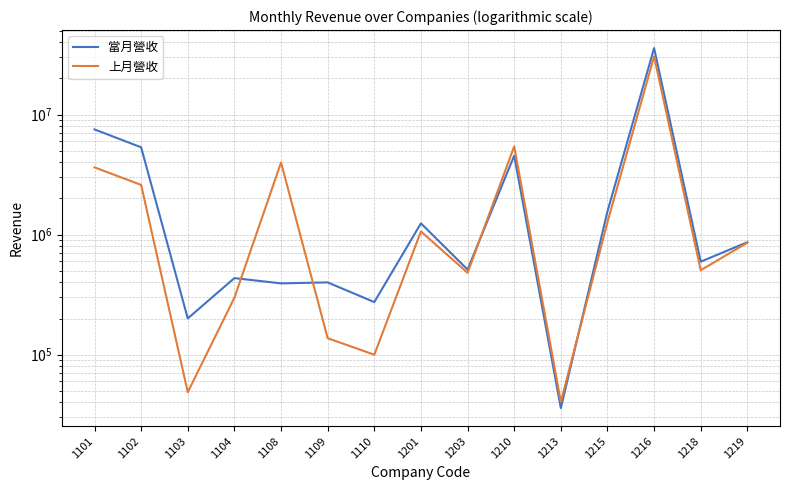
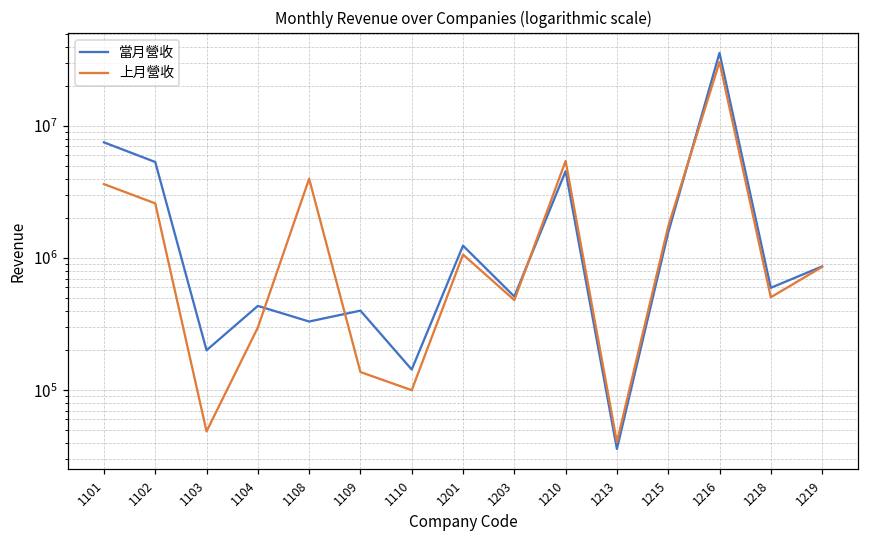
當月營收, 1108: 390000 -> 330000
當月營收, 1110: 270000 -> 140000
上月營收, 1215: 1300000 -> 1700000
